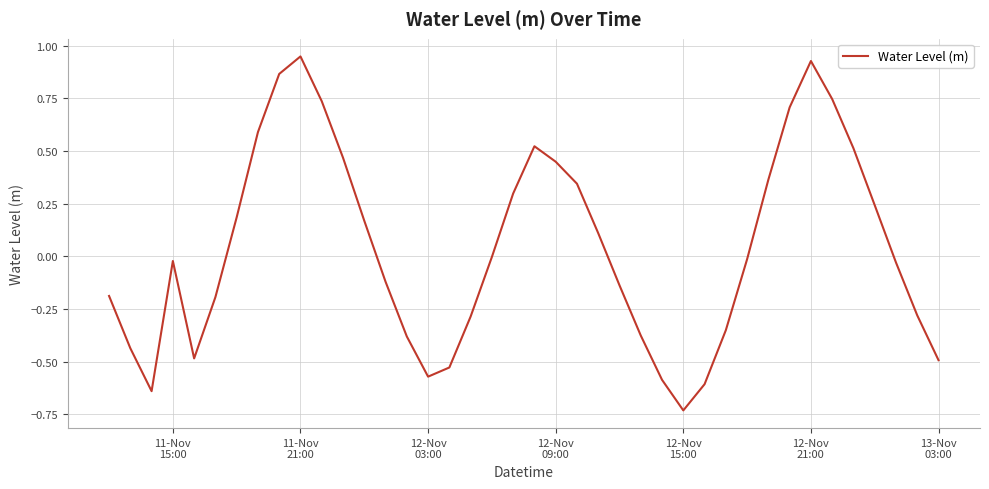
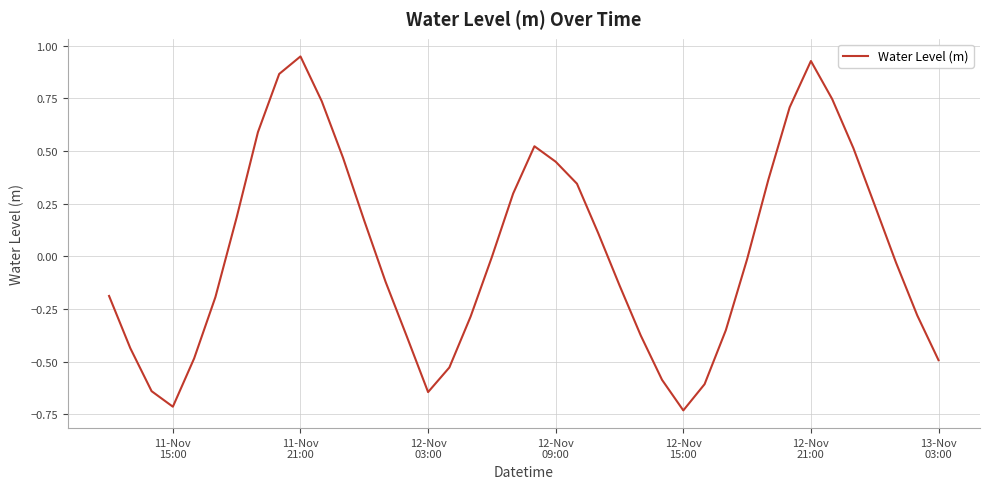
11-Nov 15:00: -0.02 -> -0.71
12-Nov 03:00: -0.57 -> -0.64
